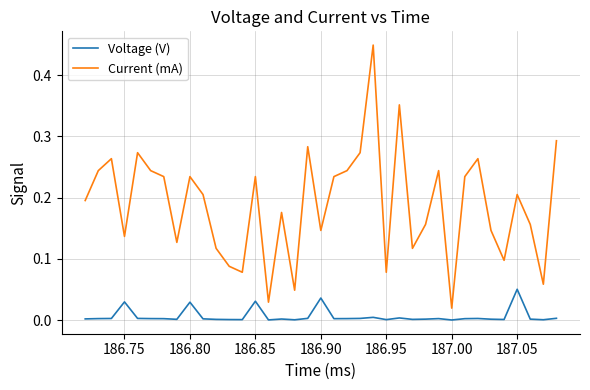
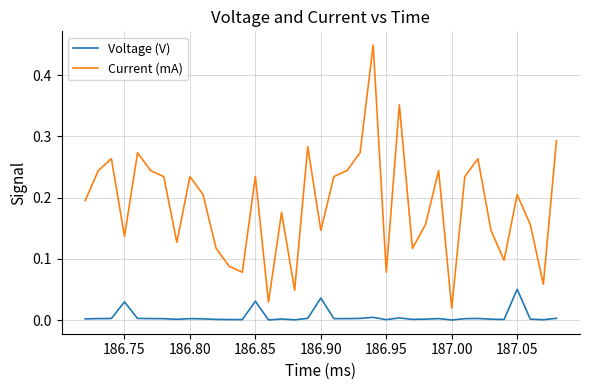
Voltage (V), 186.80: 0.03 -> 0.00
